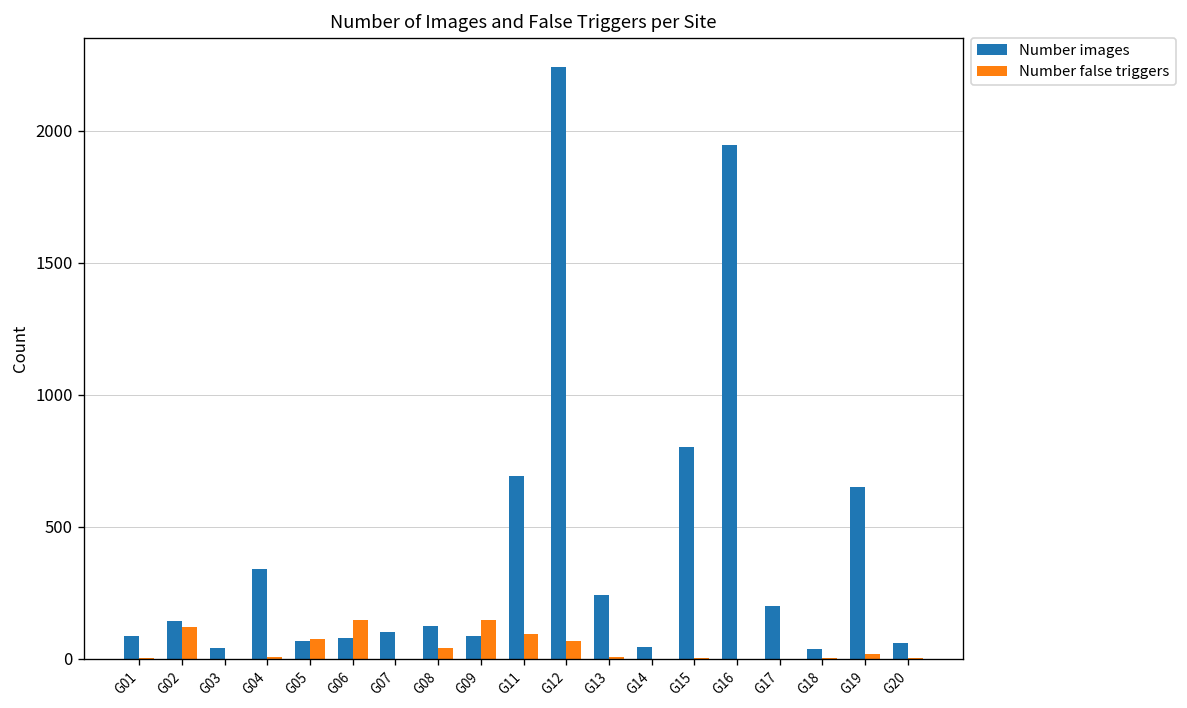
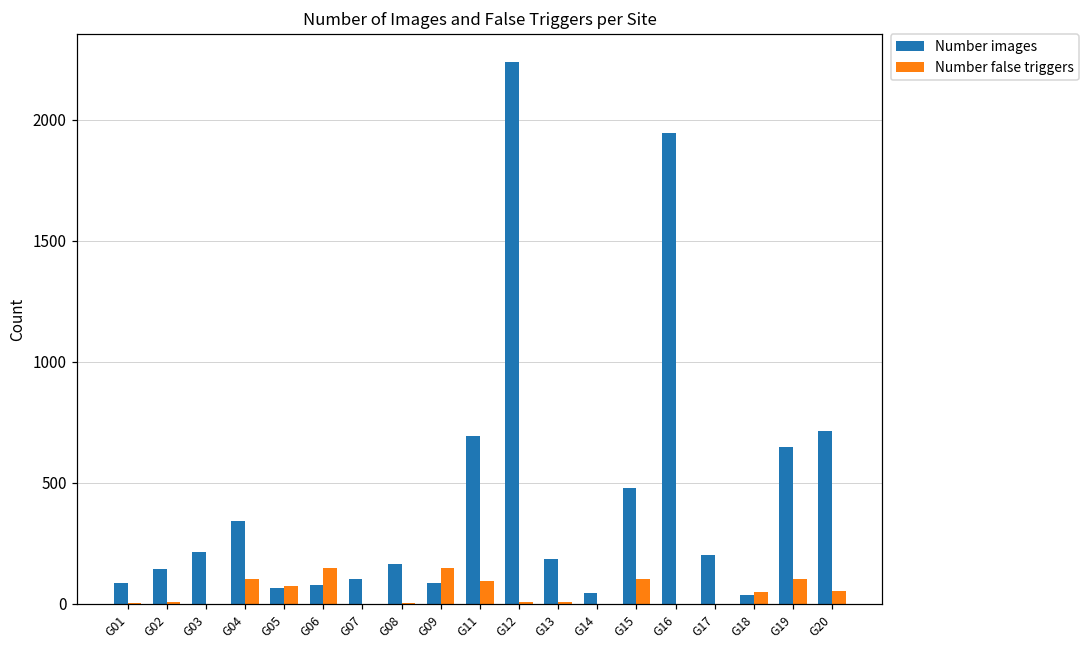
Number false triggers, G02: 120 -> 10
Number images, G03: 40 -> 220
Number false triggers, G04: 10 -> 100
Number images, G08: 130 -> 170
Number false triggers, G08: 40 -> 0
Number false triggers, G12: 70 -> 10
Number images, G13: 240 -> 180
Number images, G15: 800 -> 480
Number false triggers, G15: 0 -> 100
Number false triggers, G18: 0 -> 50
Number false triggers, G19: 20 -> 100
Number images, G20: 60 -> 710
Number false triggers, G20: 0 -> 50
